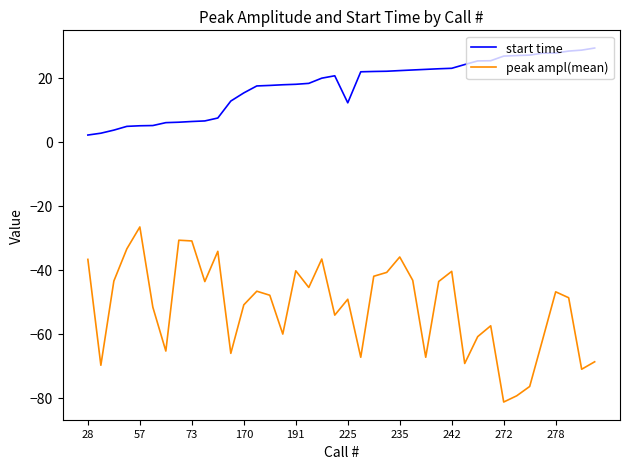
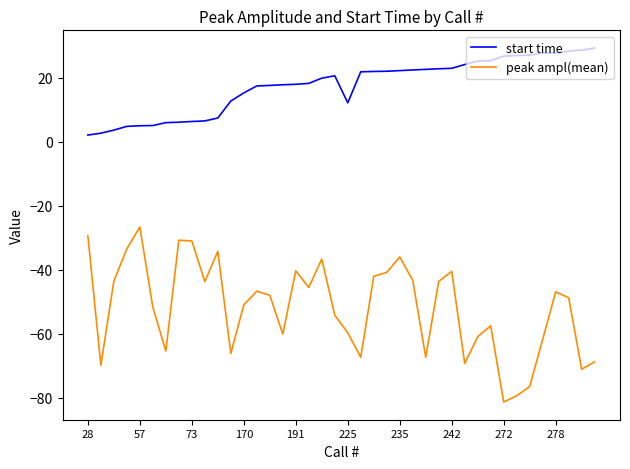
peak ampl(mean), 28: -37 -> -29
peak ampl(mean), 225: -49 -> -60
